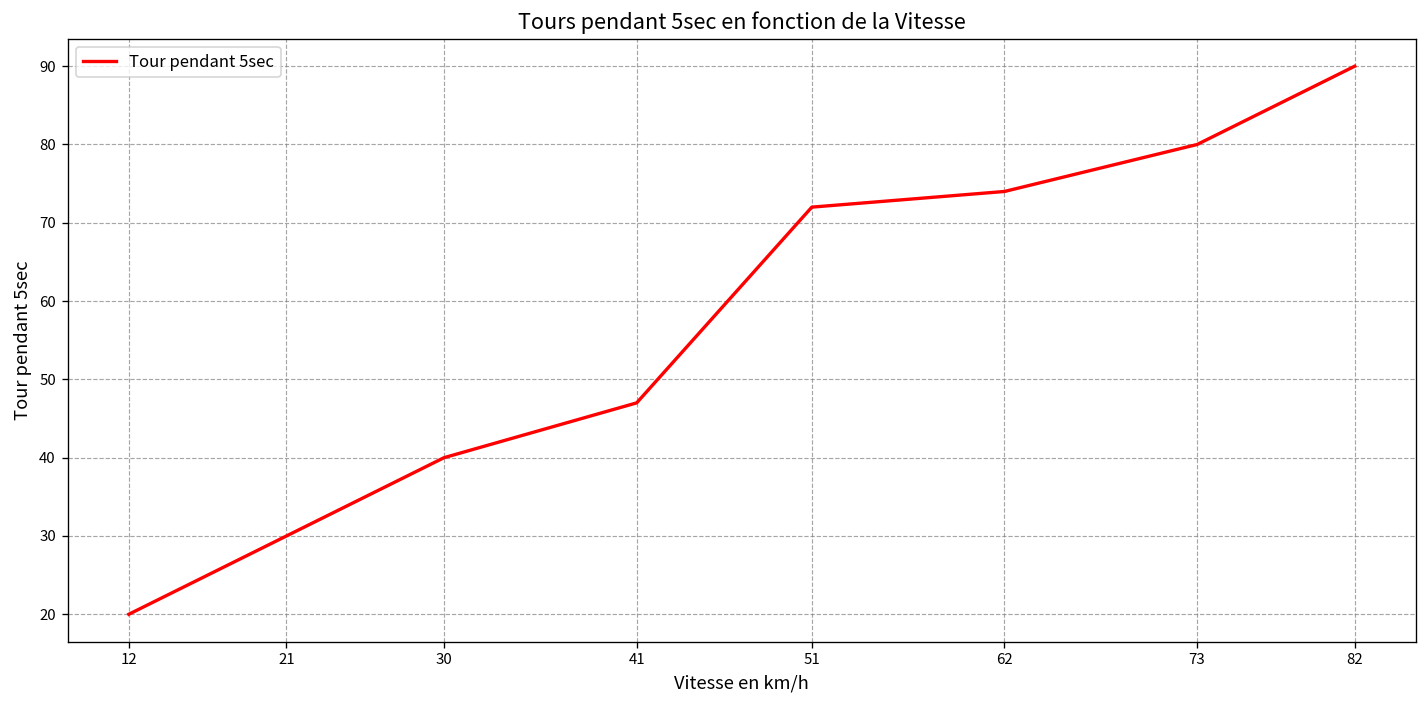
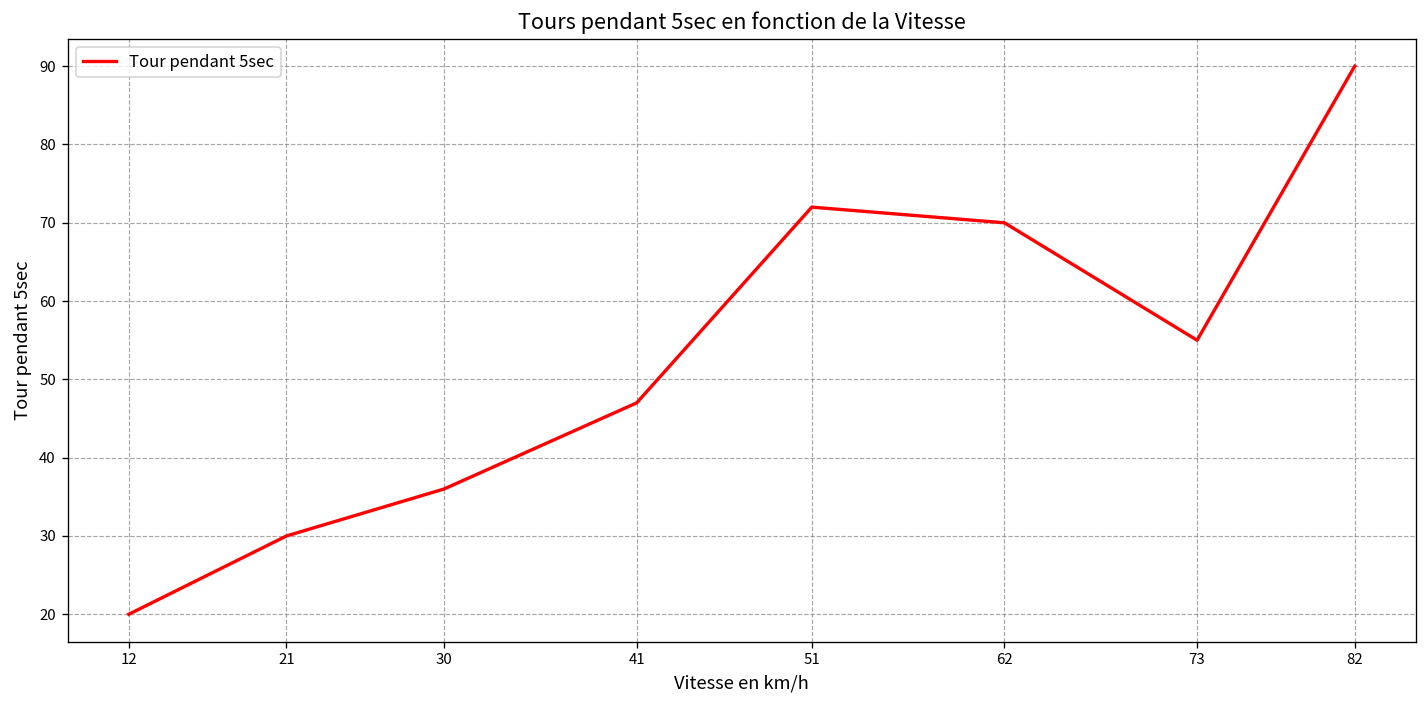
30: 40 -> 36
62: 74 -> 70
73: 80 -> 55
